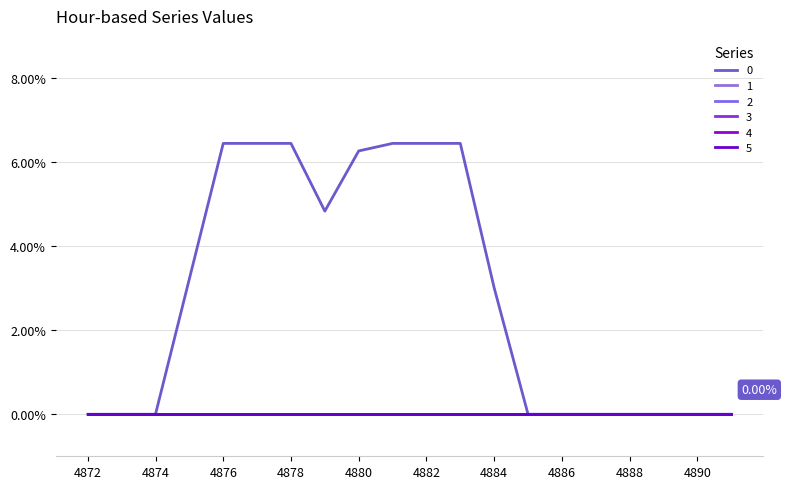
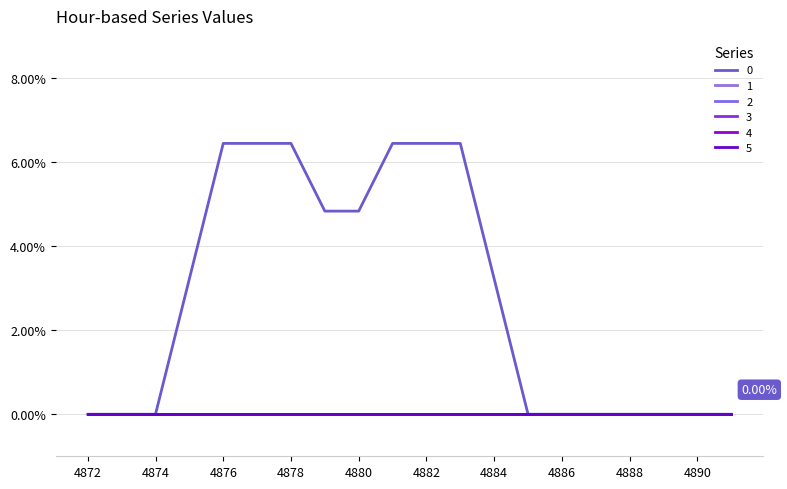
0, 4880: 6.3% -> 4.8%
0, 4884: 3.0% -> 3.2%
